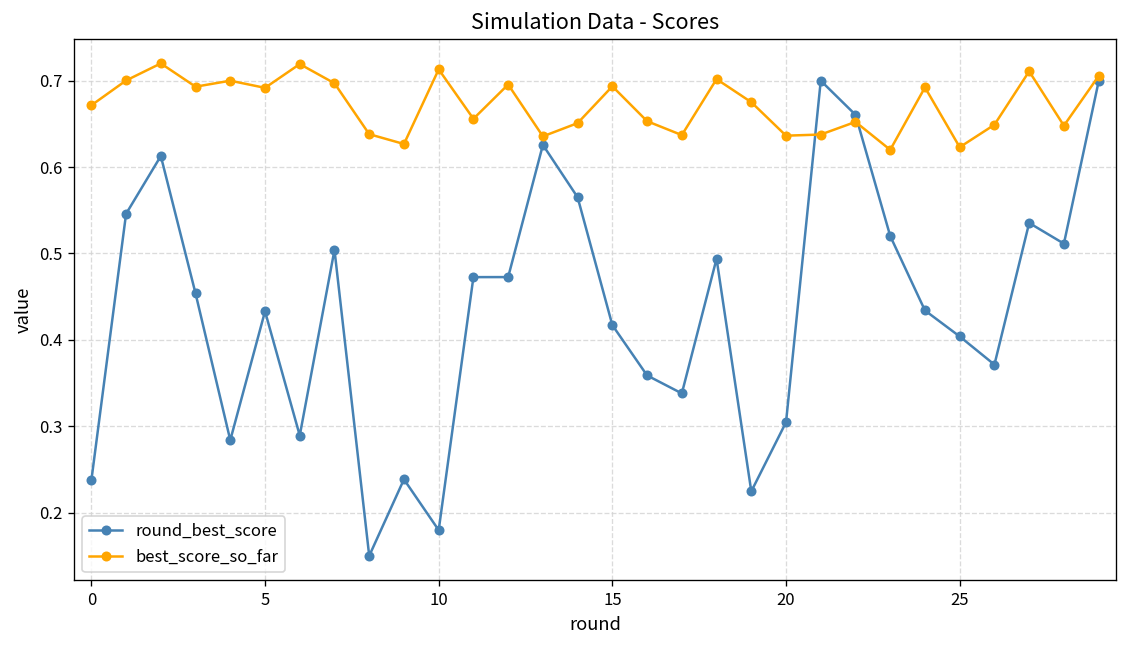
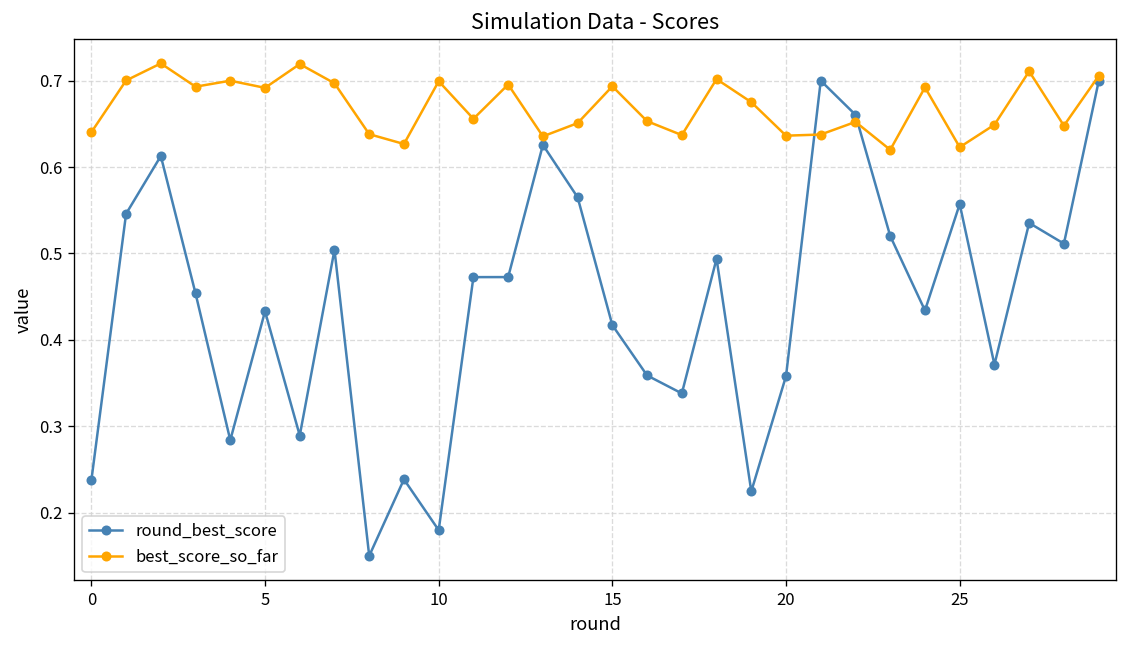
best_score_so_far, 0: 0.67 -> 0.64
best_score_so_far, 10: 0.71 -> 0.70
round_best_score, 20: 0.30 -> 0.36
round_best_score, 25: 0.40 -> 0.56
